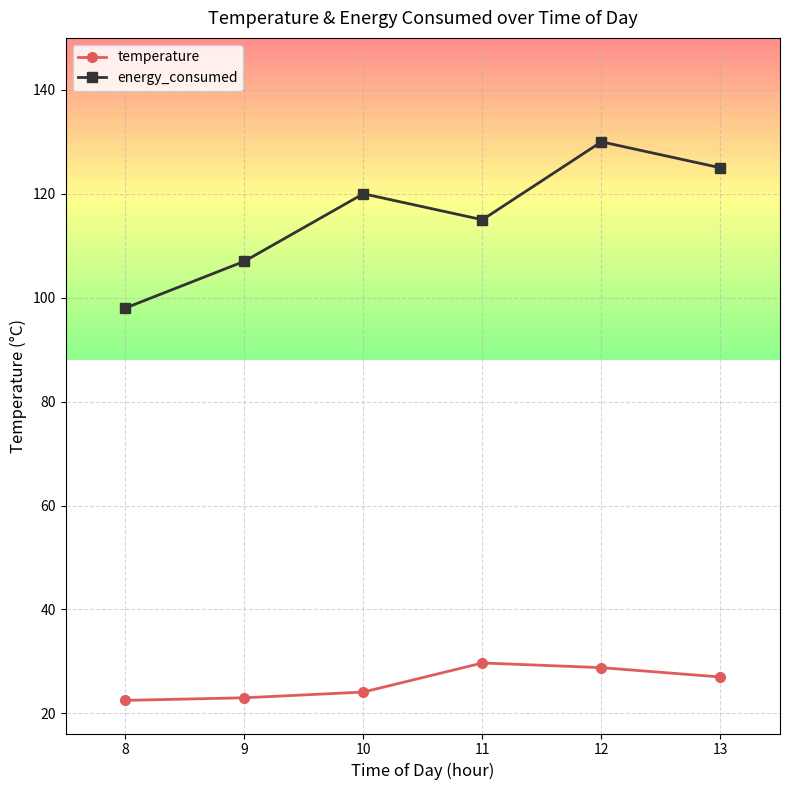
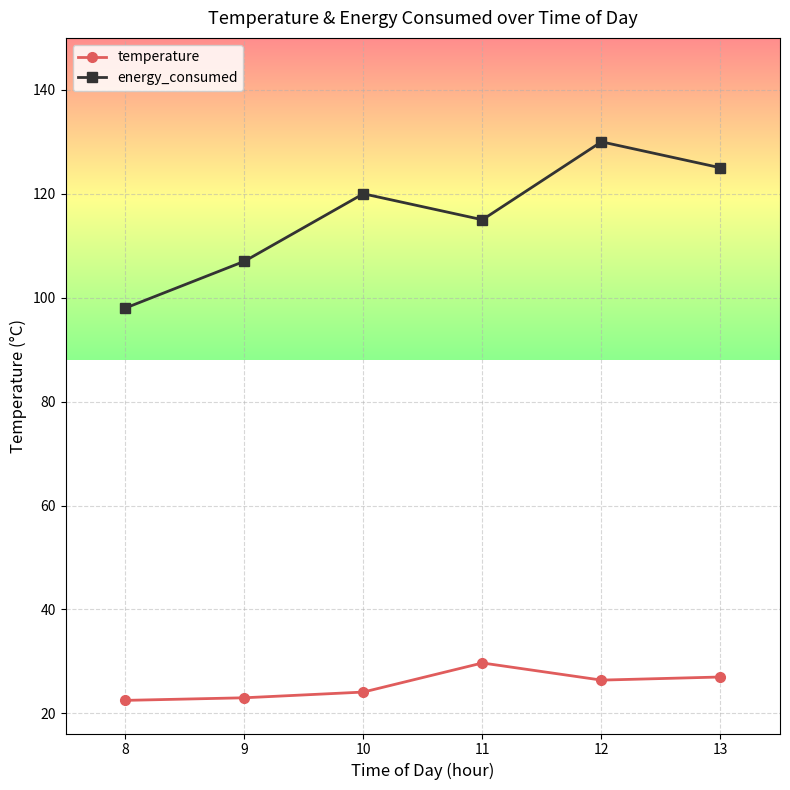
temperature, 12: 29 -> 26
